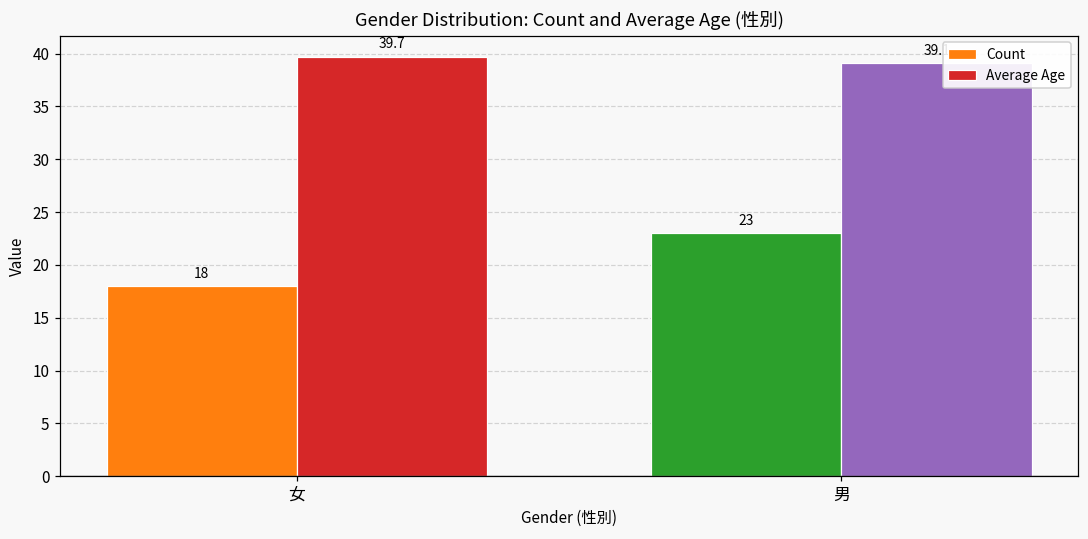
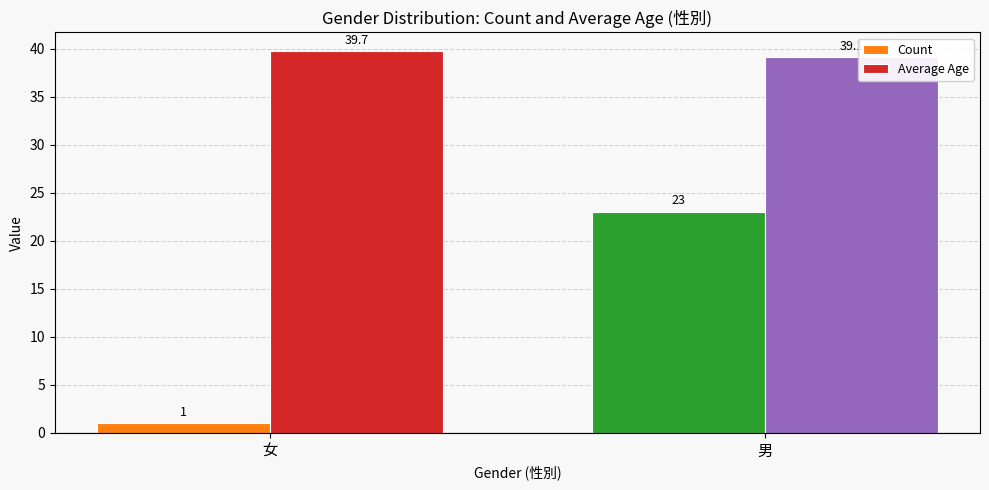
Count, 女: 18 -> 1
